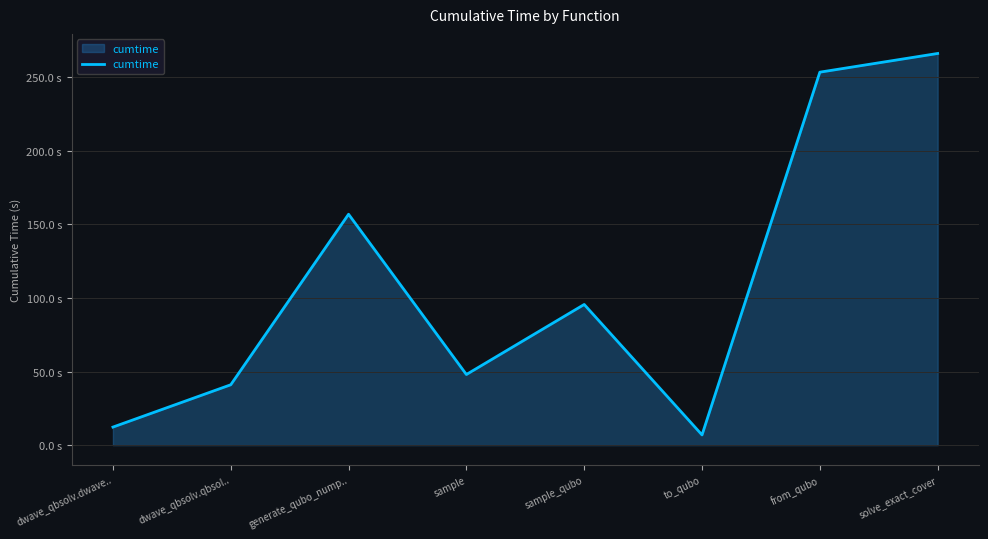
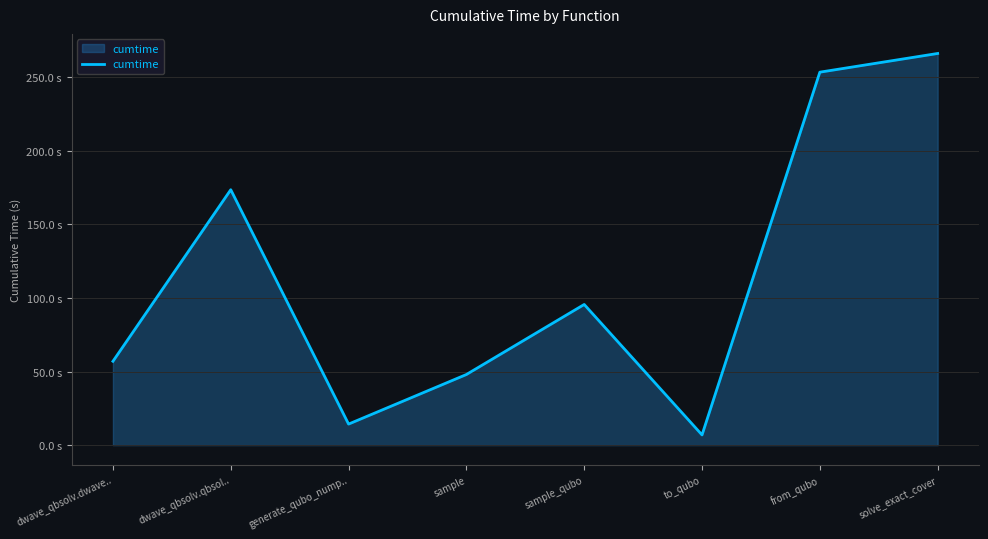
dwave_qbsolv.dwave..: 12 s -> 57 s
dwave_qbsolv.qbsol..: 41 s -> 173 s
generate_qubo_nump..: 157 s -> 14 s
